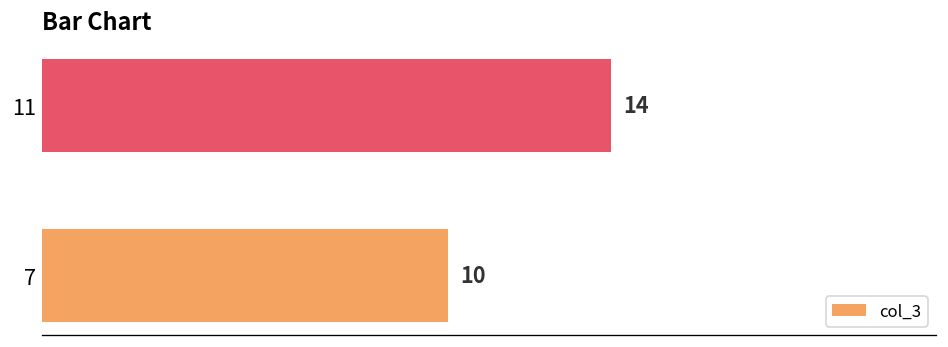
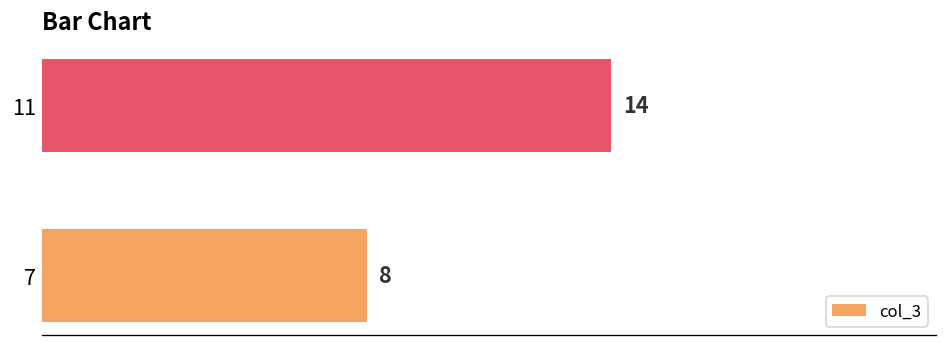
7: 10 -> 8
